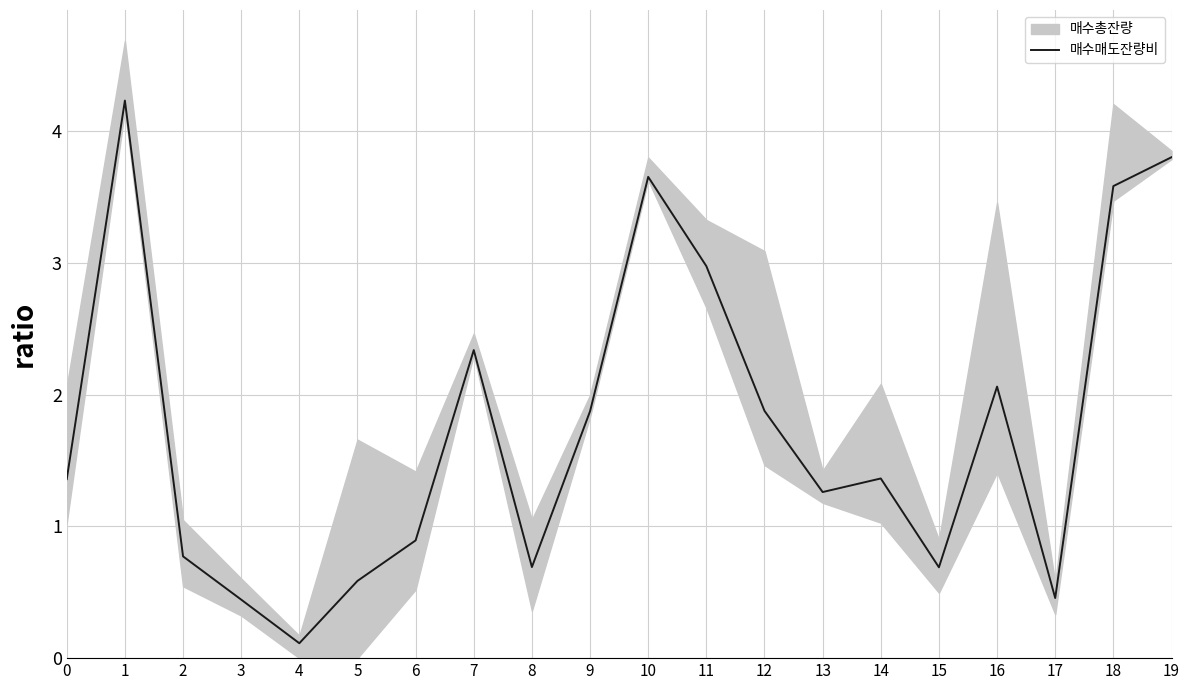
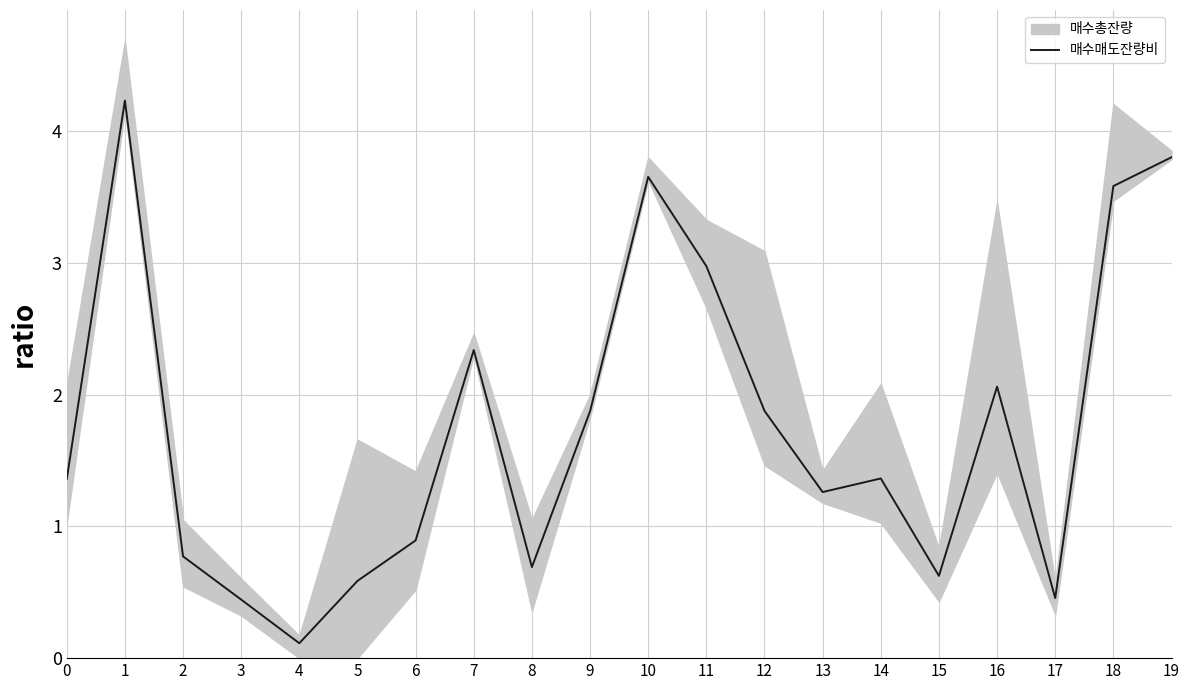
매수매도잔량비, 15: 0.69 -> 0.62
